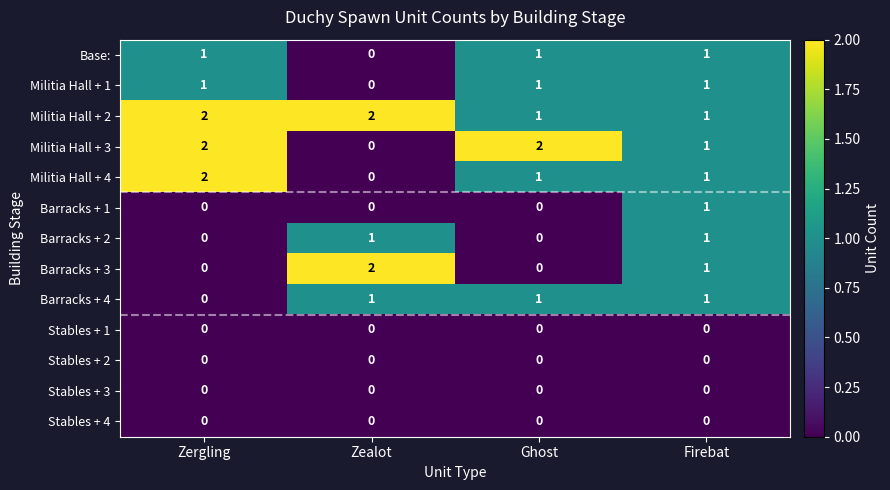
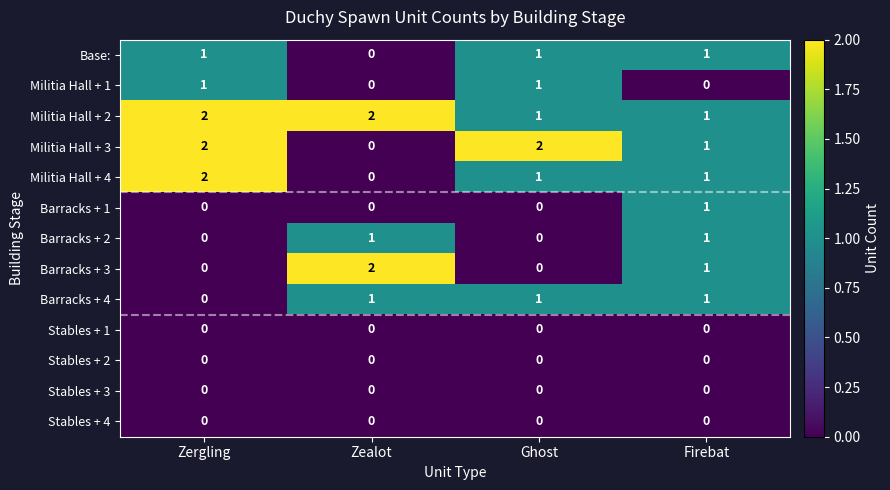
Militia Hall + 1, Firebat: 1 -> 0
